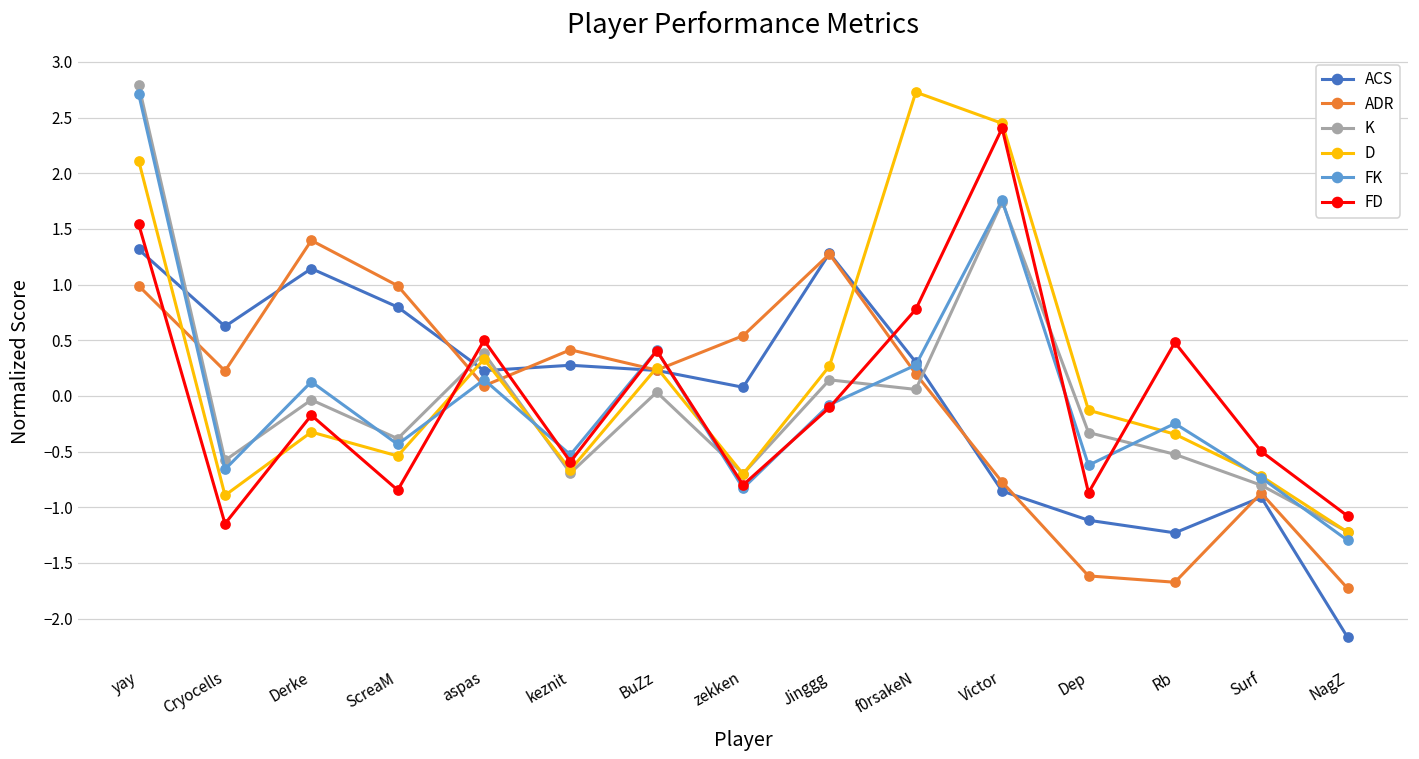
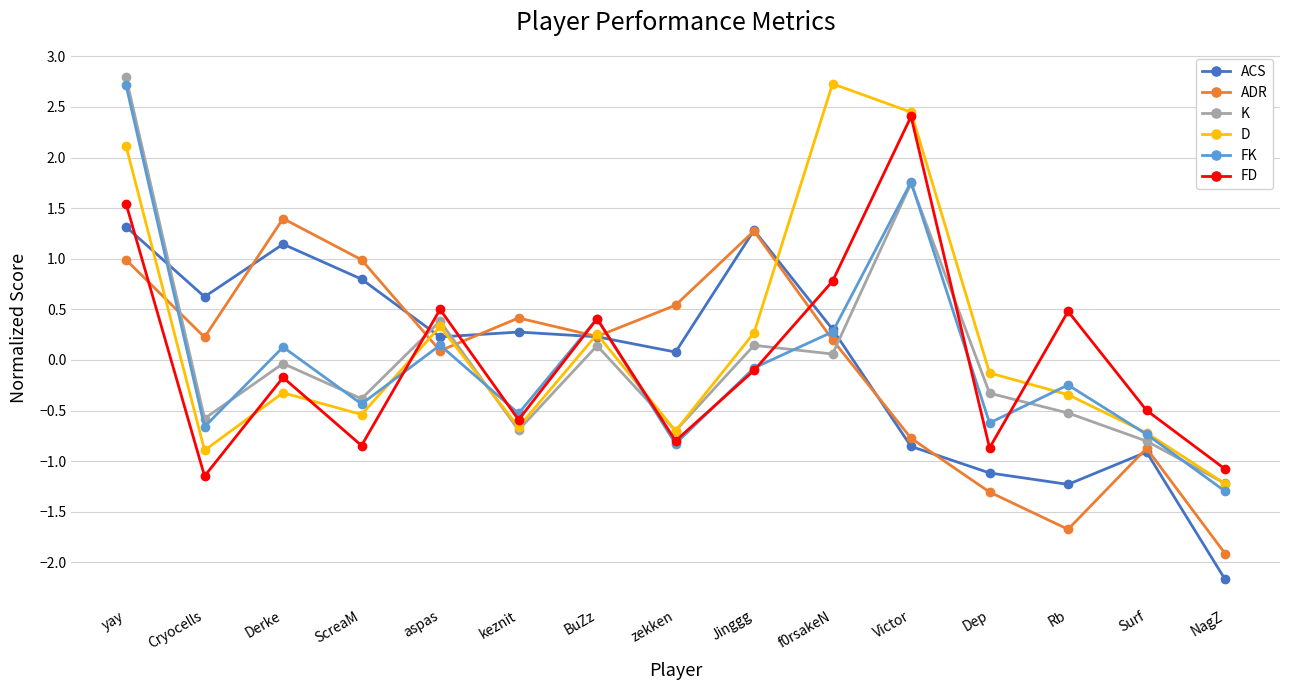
K, BuZz: 0.03 -> 0.14
ADR, Dep: -1.62 -> -1.31
ADR, NagZ: -1.73 -> -1.91
